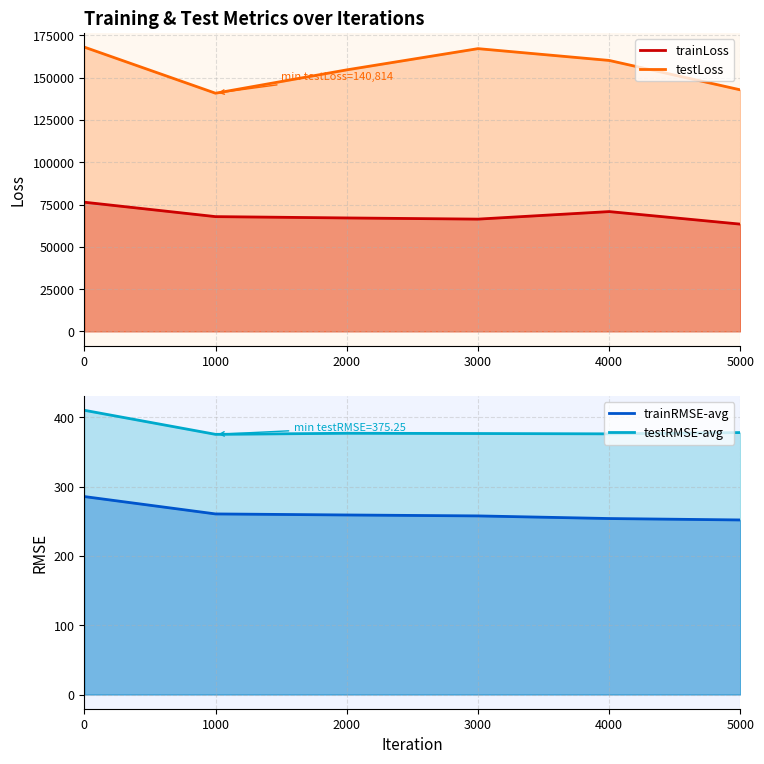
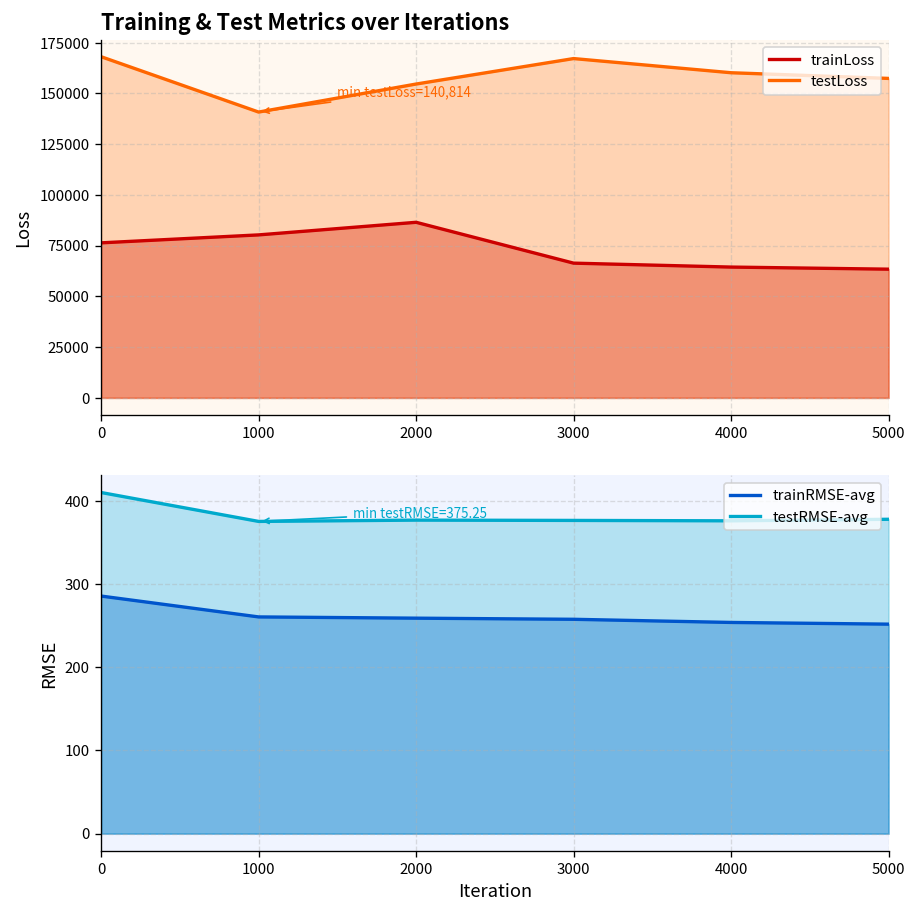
Training & Test Metrics over Iterations, trainLoss, 1000: 68000 -> 80000
Training & Test Metrics over Iterations, trainLoss, 2000: 67000 -> 86000
Training & Test Metrics over Iterations, trainLoss, 4000: 71000 -> 64000
Training & Test Metrics over Iterations, testLoss, 5000: 143000 -> 157000
